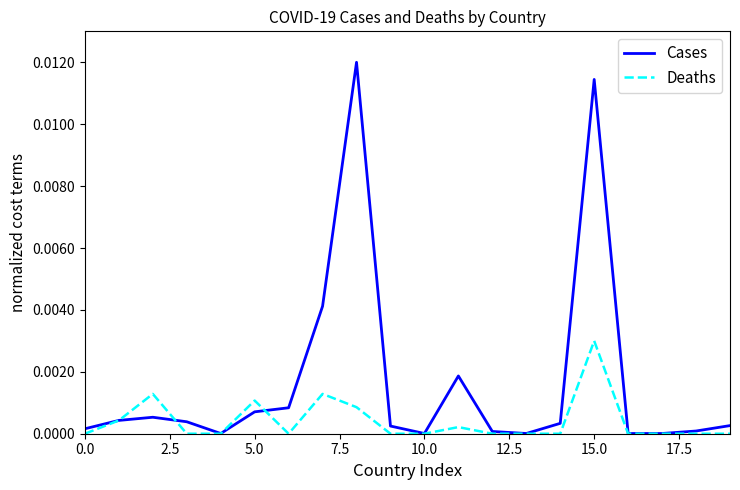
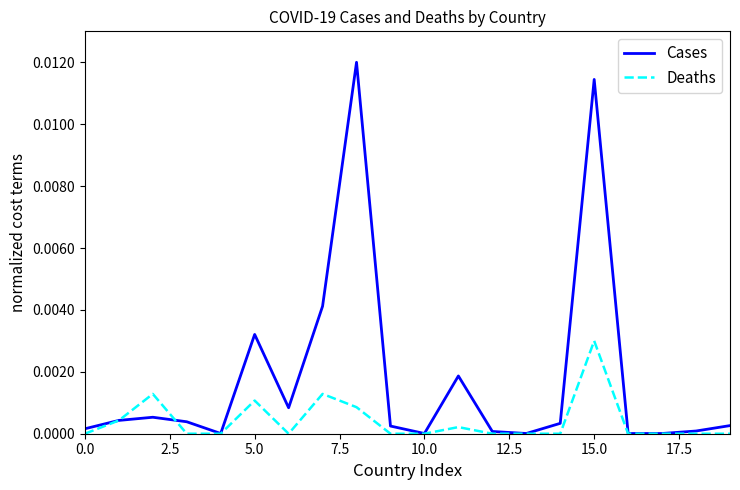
Cases, 5.0: 0.0007 -> 0.0032
